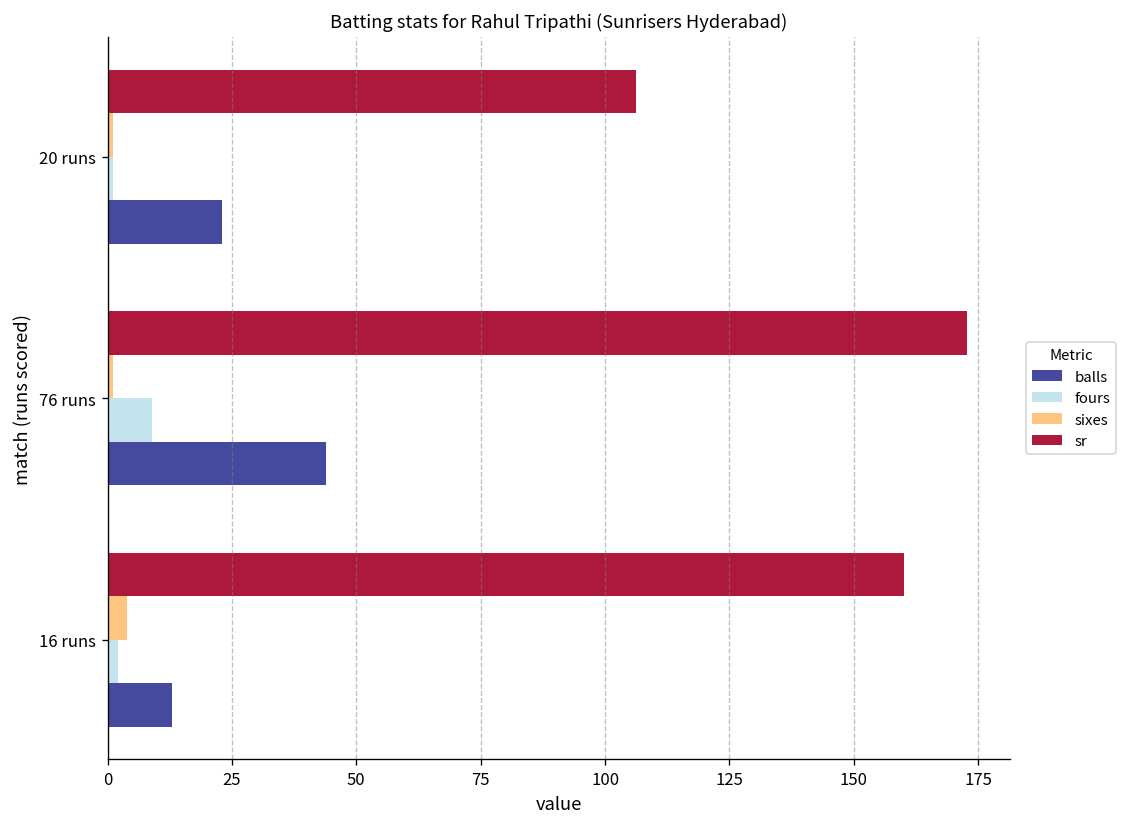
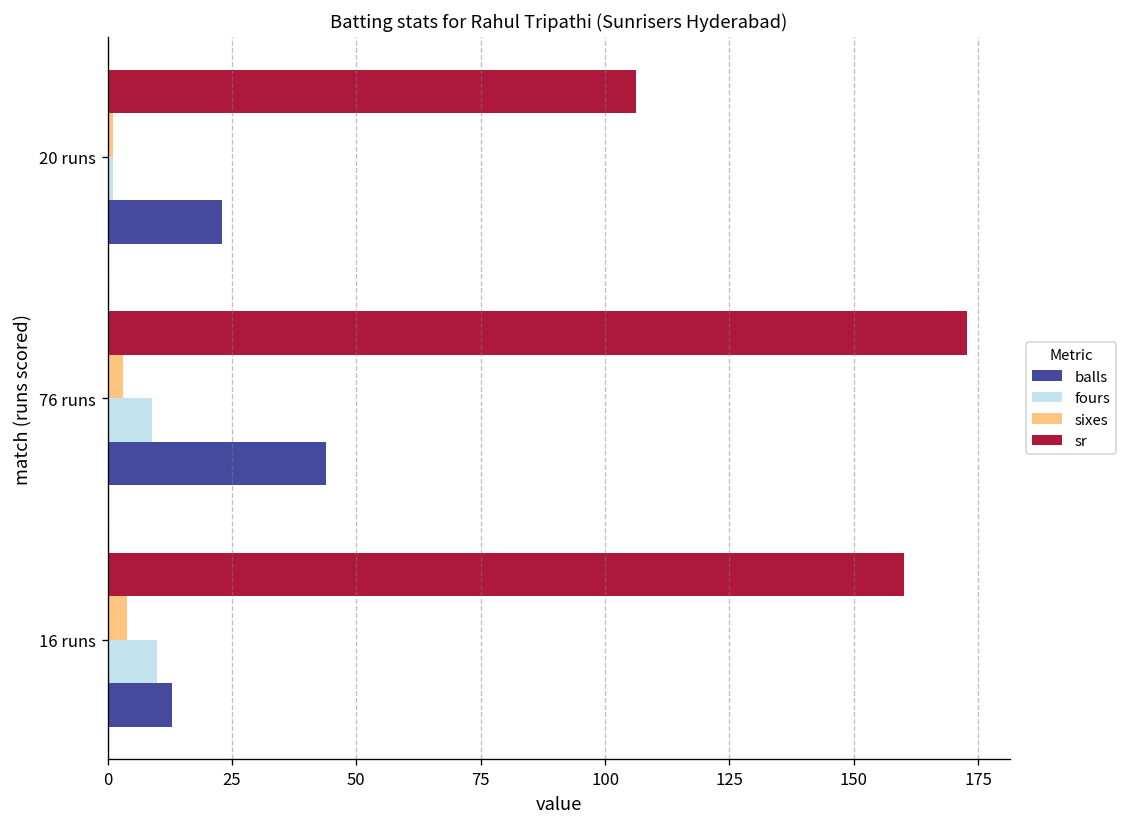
sixes, 76 runs: 1 -> 3
fours, 16 runs: 2 -> 10
